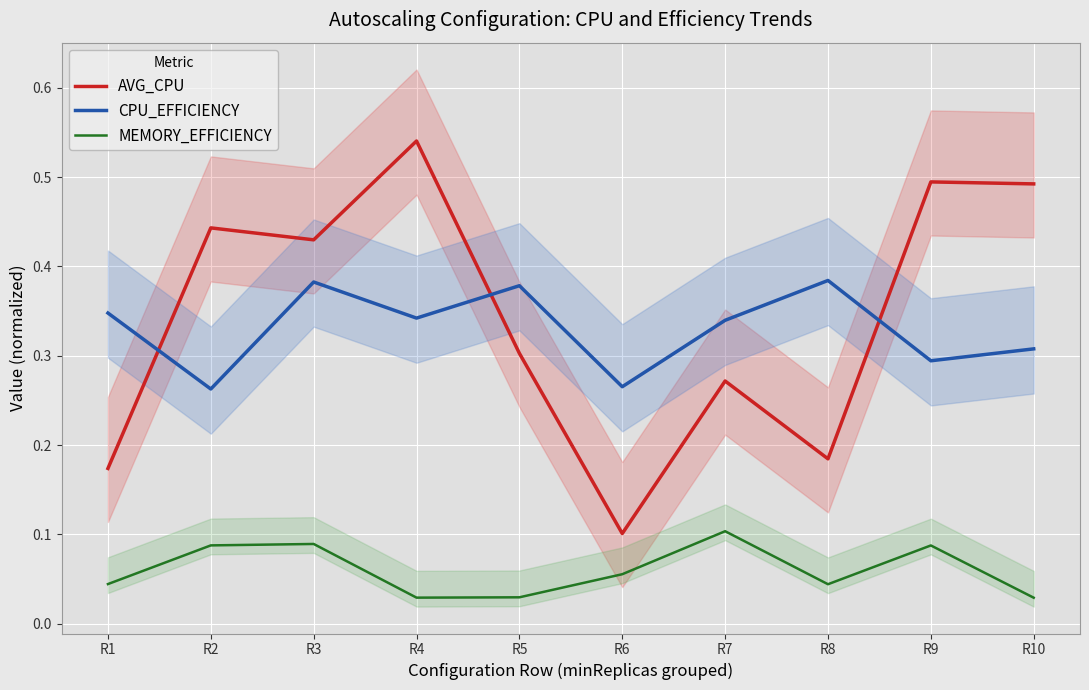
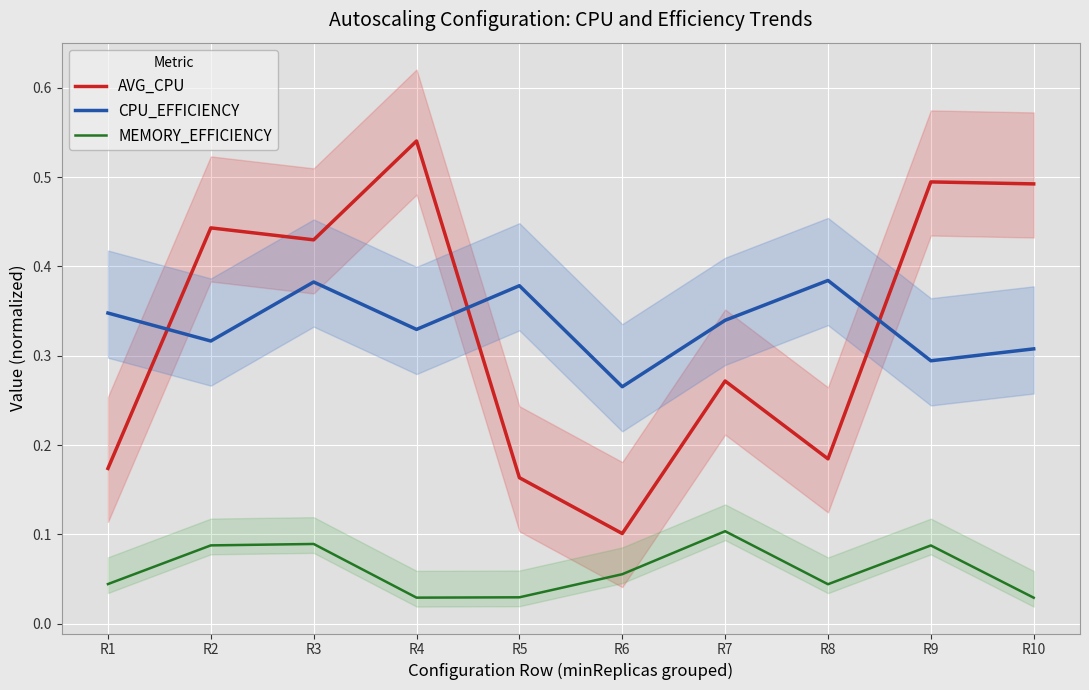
CPU_EFFICIENCY, R2: 0.26 -> 0.32
CPU_EFFICIENCY, R4: 0.34 -> 0.33
AVG_CPU, R5: 0.30 -> 0.16
